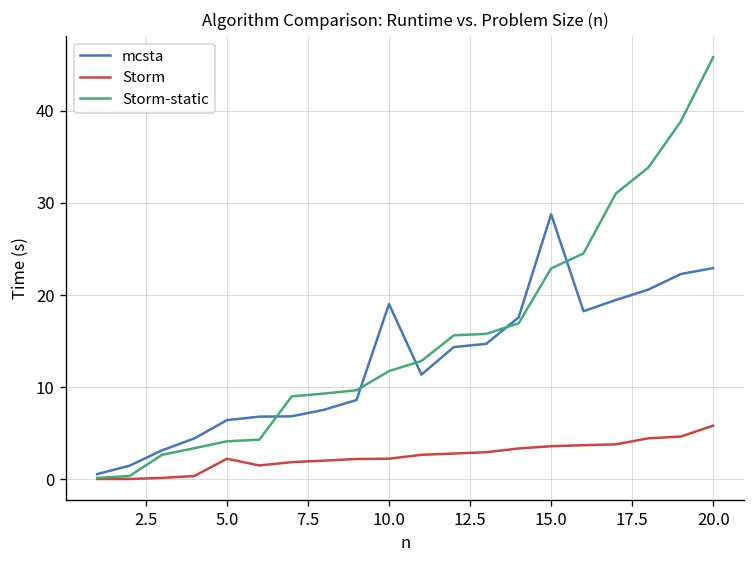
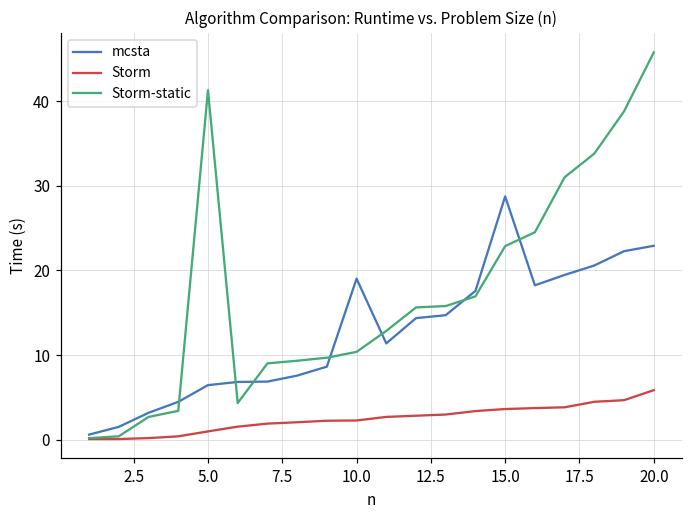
Storm, 5.0: 2 -> 1
Storm-static, 5.0: 4 -> 41
Storm-static, 10.0: 12 -> 10
